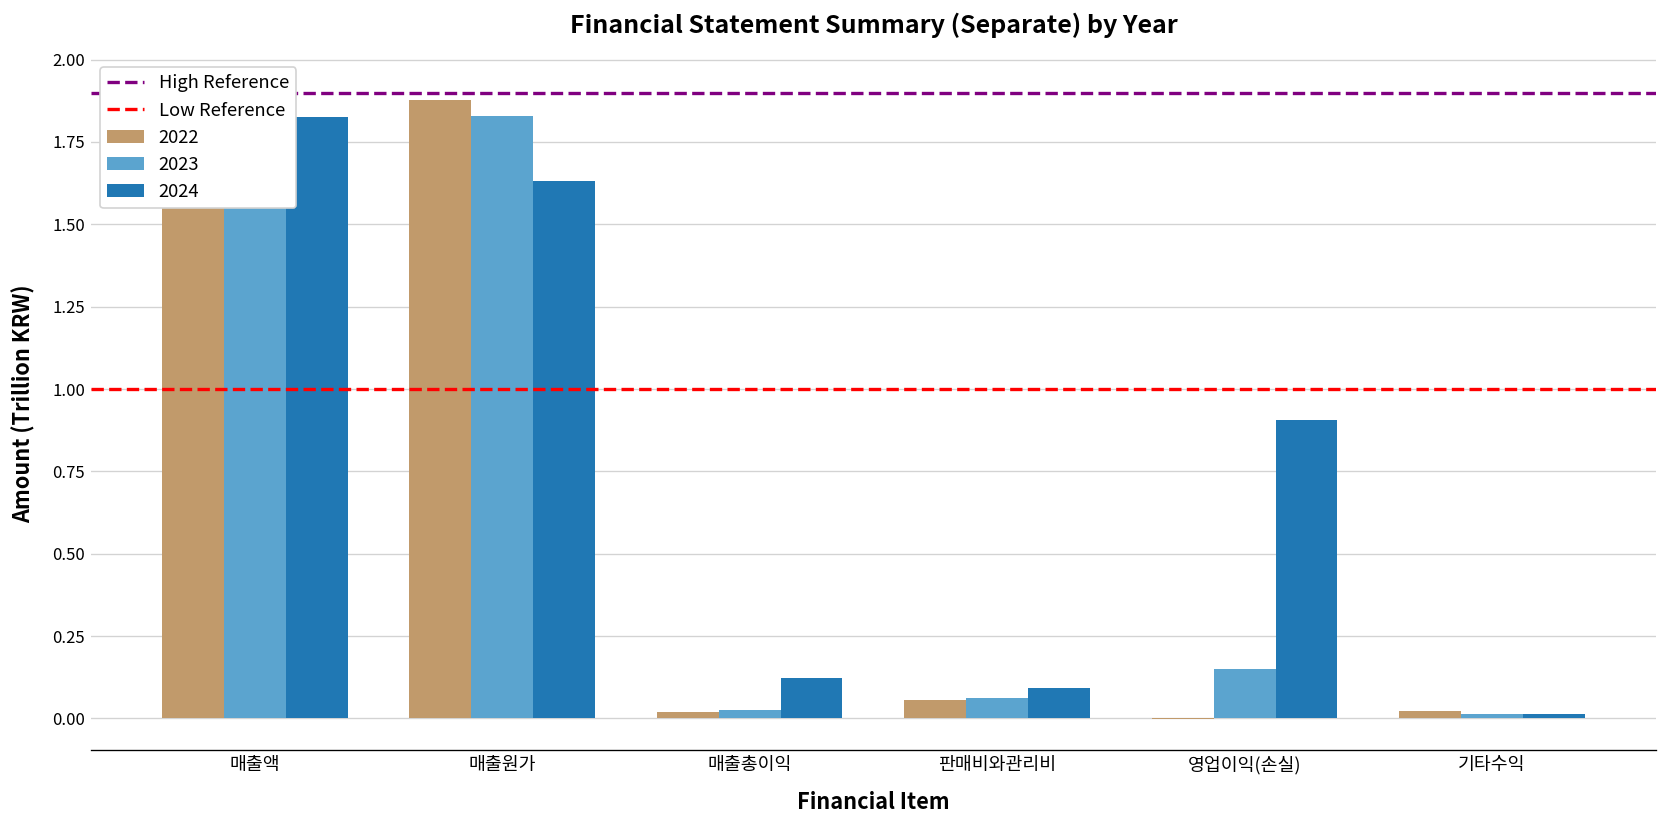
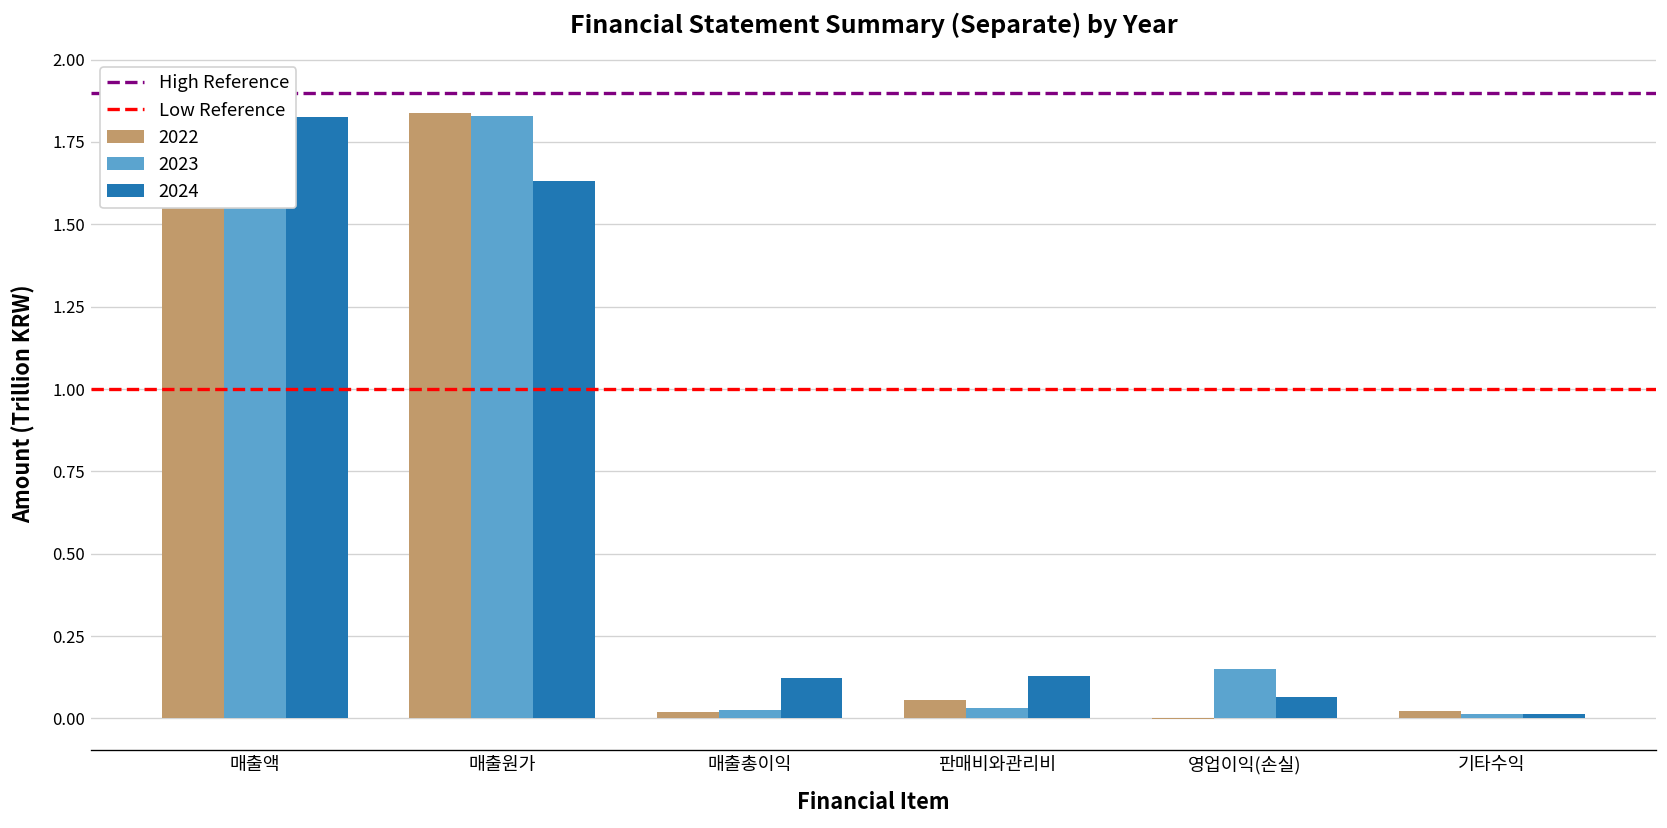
2022, 매출원가: 1.88 -> 1.84
2023, 판매비와관리비: 0.06 -> 0.03
2024, 판매비와관리비: 0.09 -> 0.13
2024, 영업이익(손실): 0.91 -> 0.06
